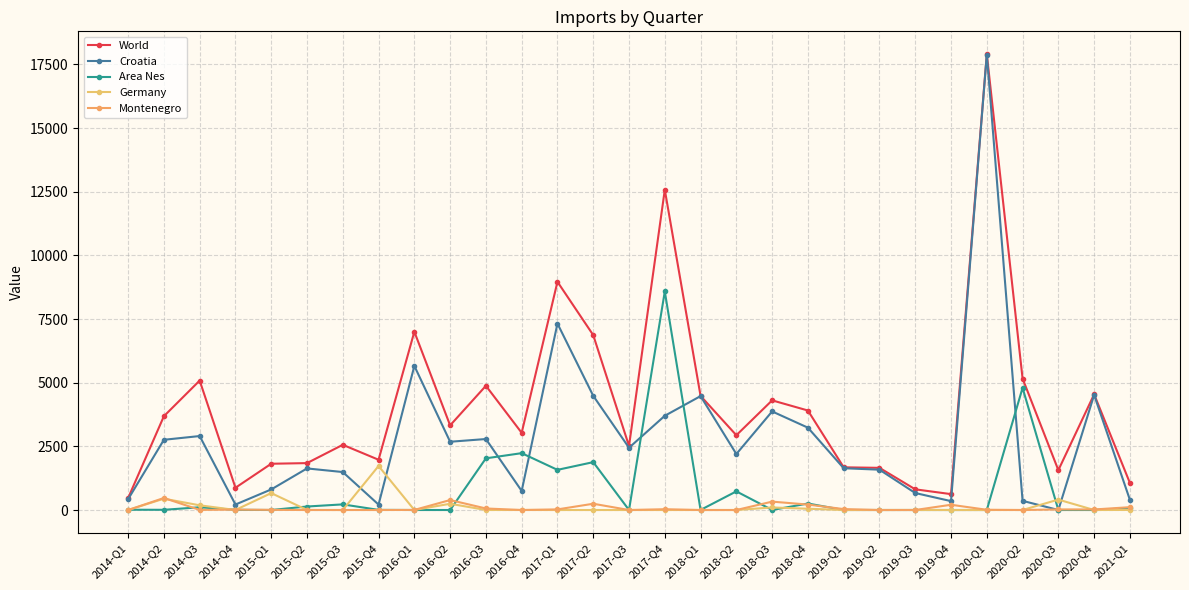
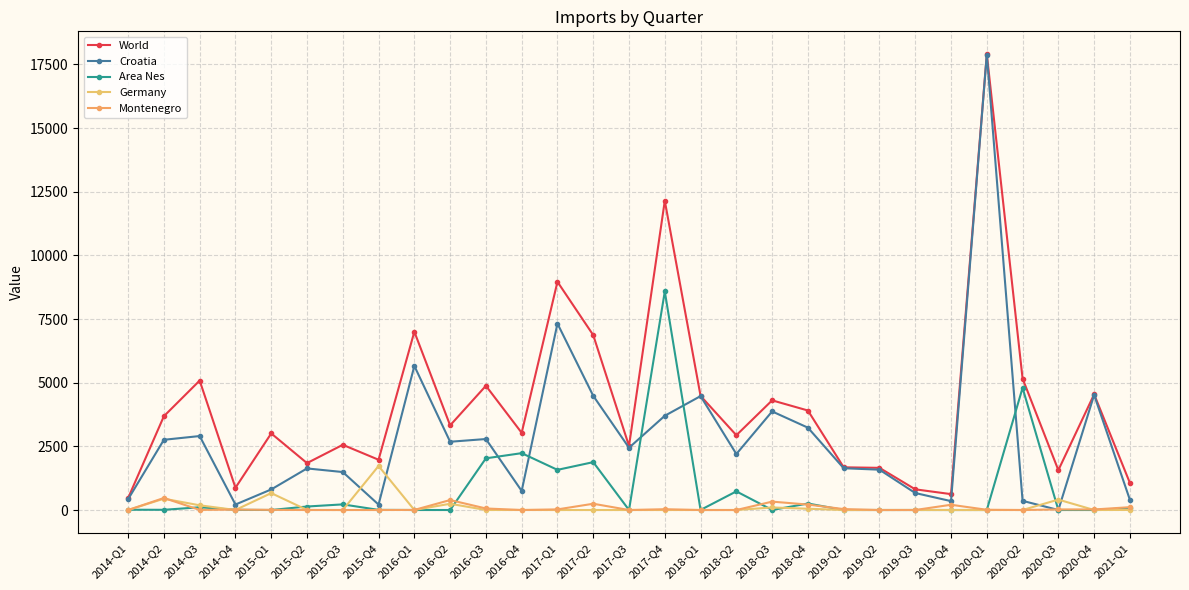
World, 2015-Q1: 1800 -> 3000
World, 2017-Q4: 12600 -> 12100
